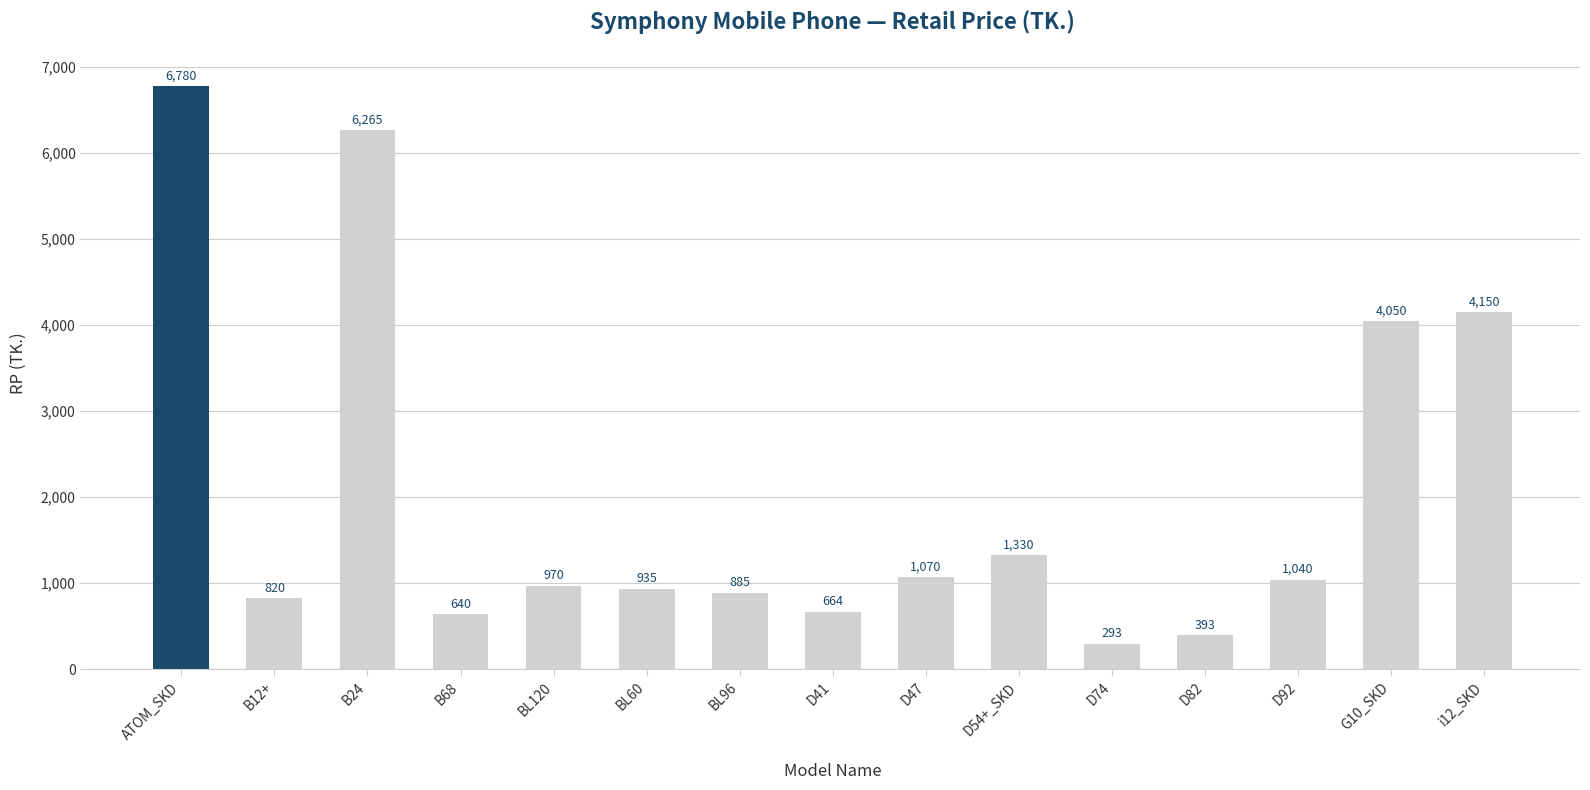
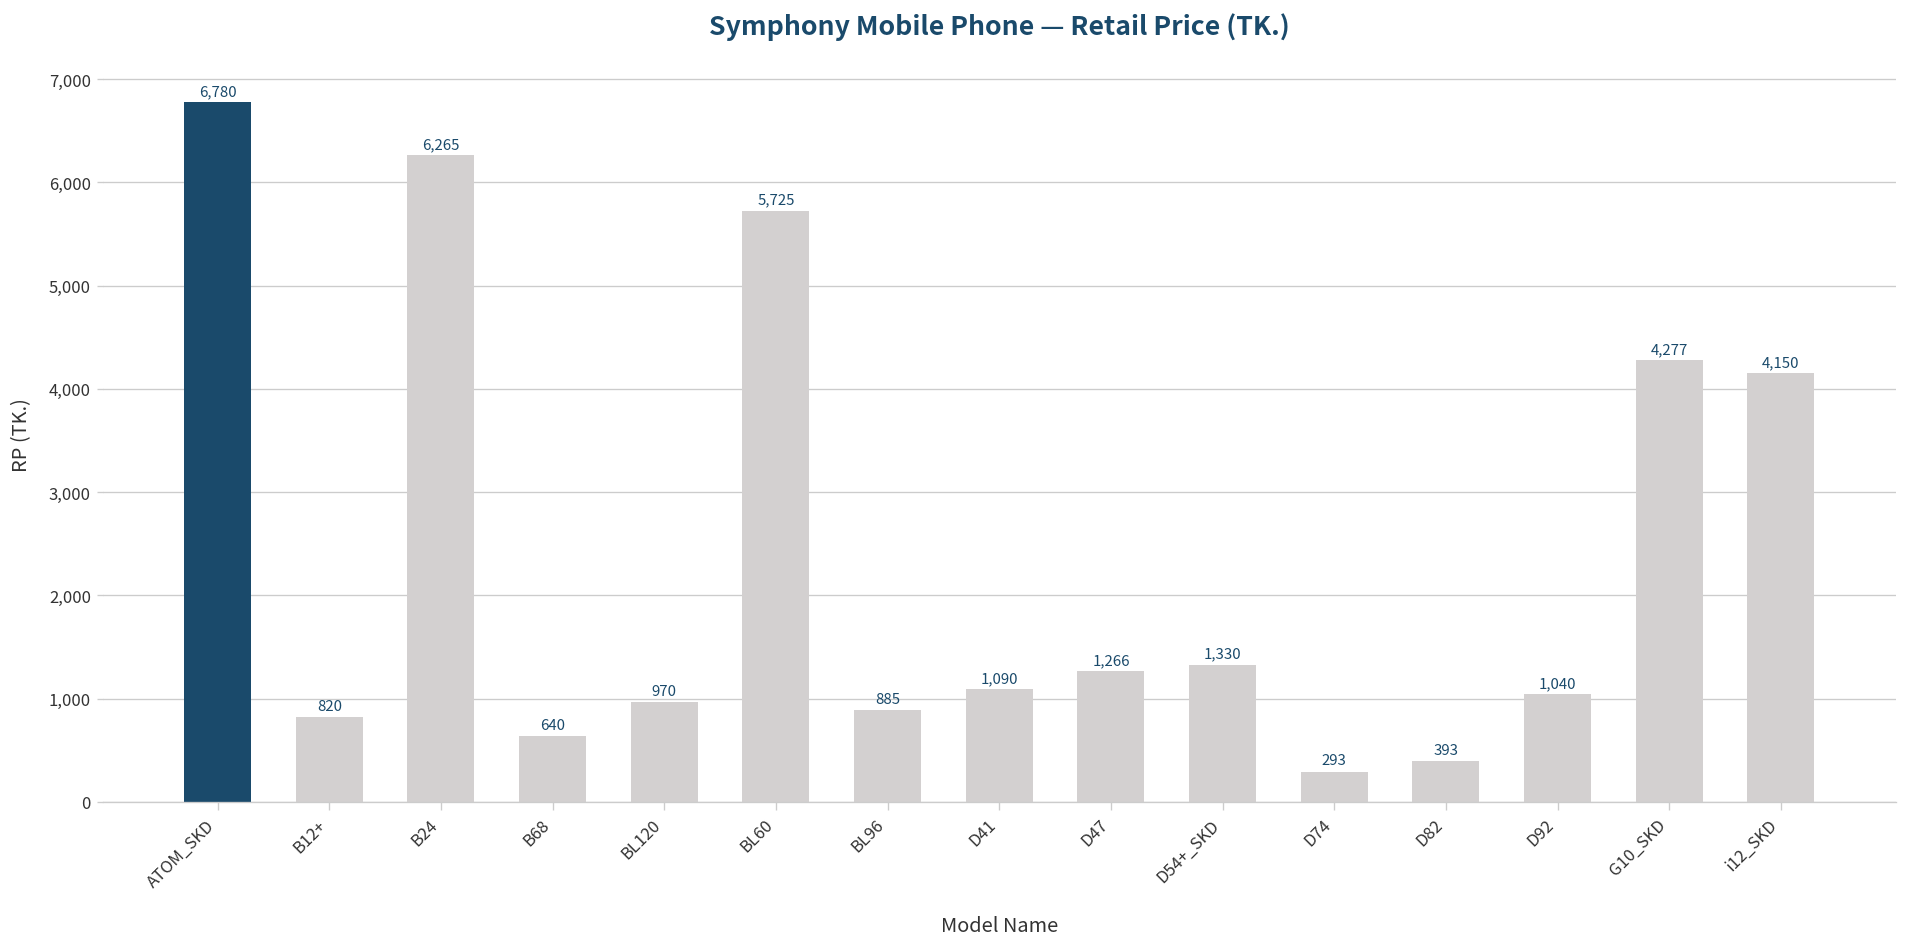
BL60: 935 -> 5,725
D41: 664 -> 1,090
D47: 1,070 -> 1,266
G10_SKD: 4,050 -> 4,277
